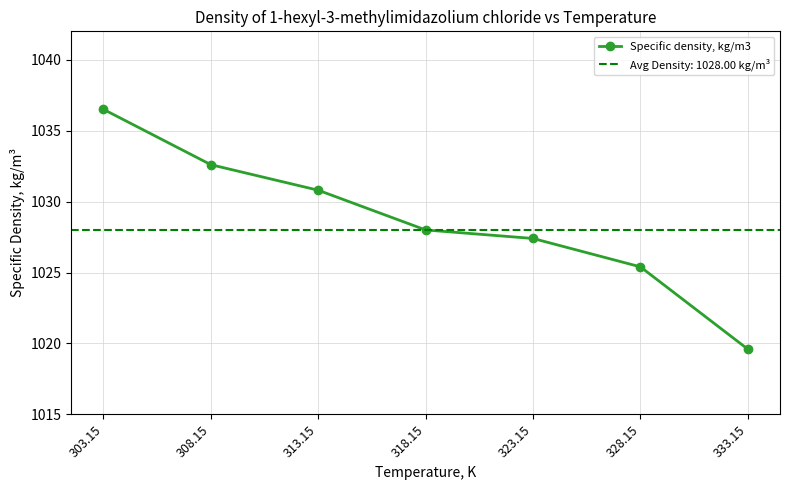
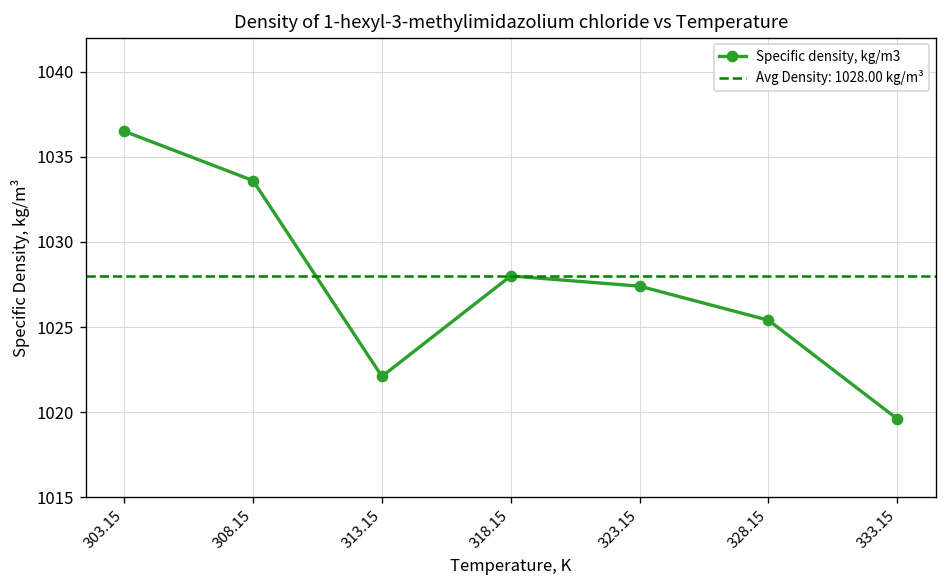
308.15: 1032.6 -> 1033.6
313.15: 1030.8 -> 1022.1
